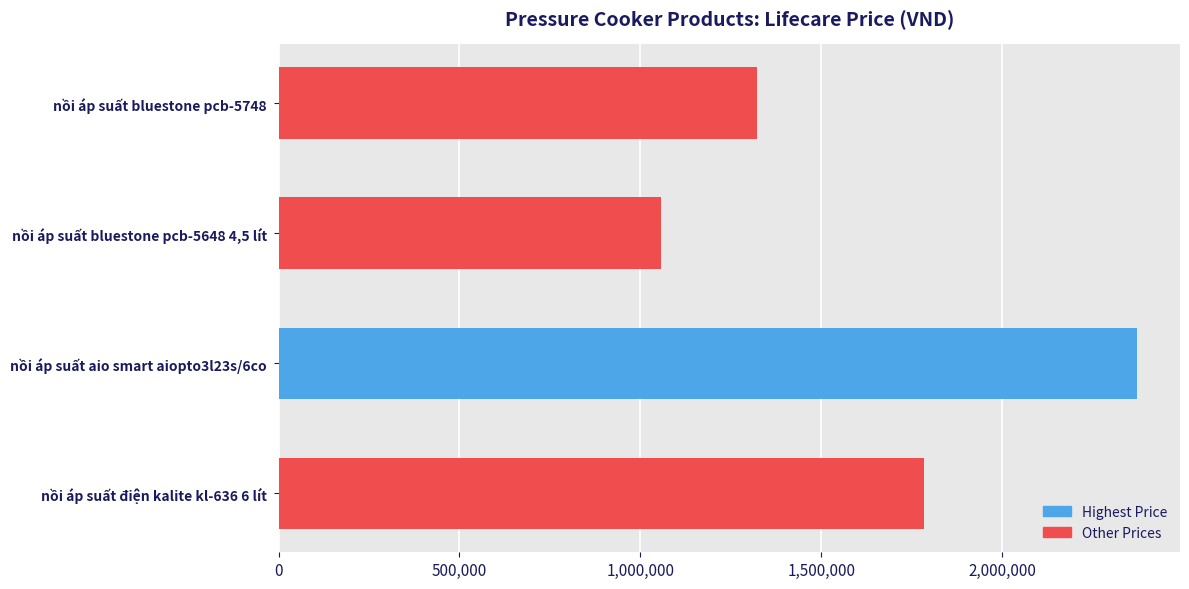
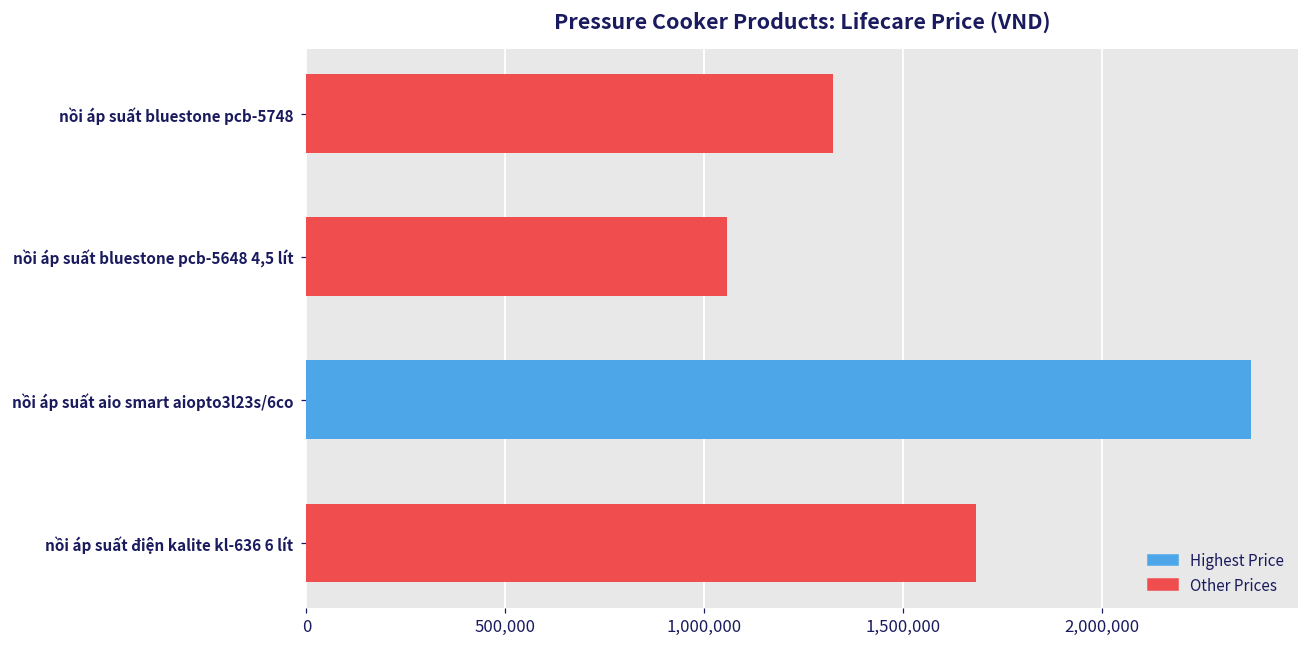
nồi áp suất điện kalite kl-636 6 lít: 1,780,000 -> 1,680,000
